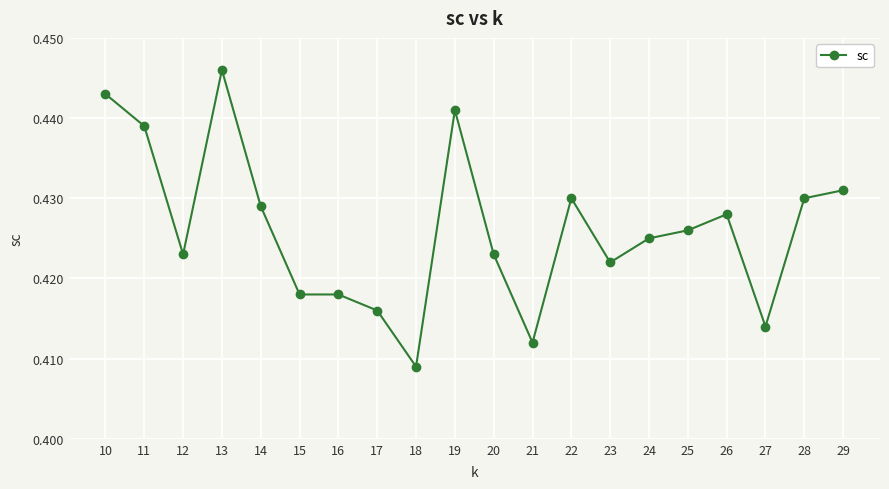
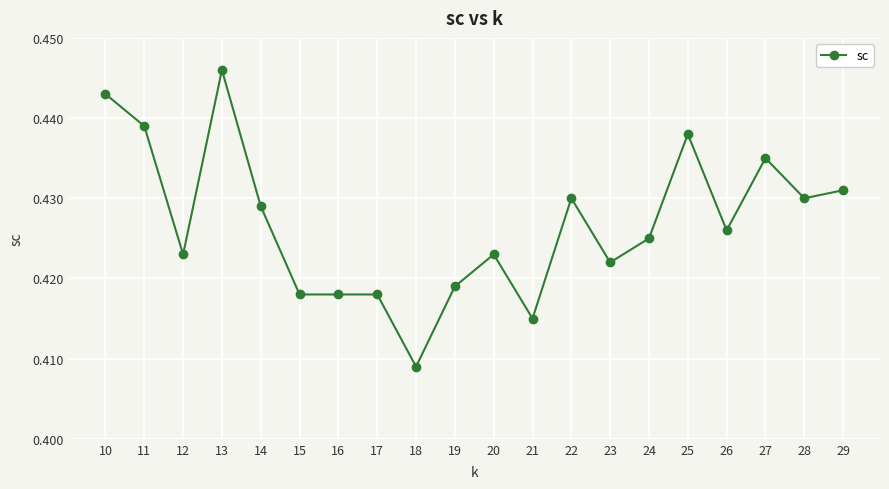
17: 0.416 -> 0.418
19: 0.441 -> 0.419
21: 0.412 -> 0.415
25: 0.426 -> 0.438
26: 0.428 -> 0.426
27: 0.414 -> 0.435
